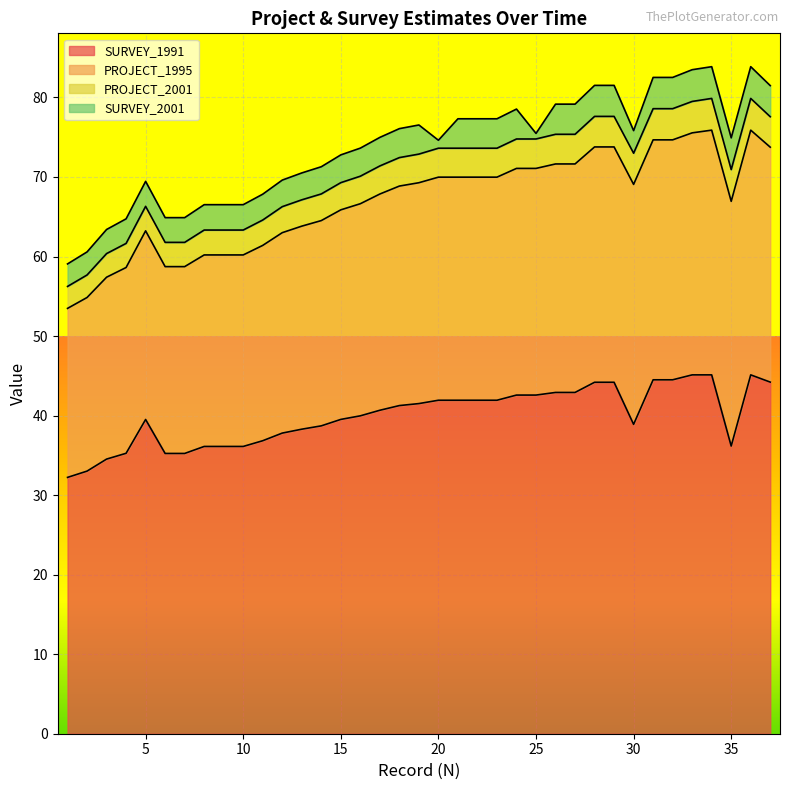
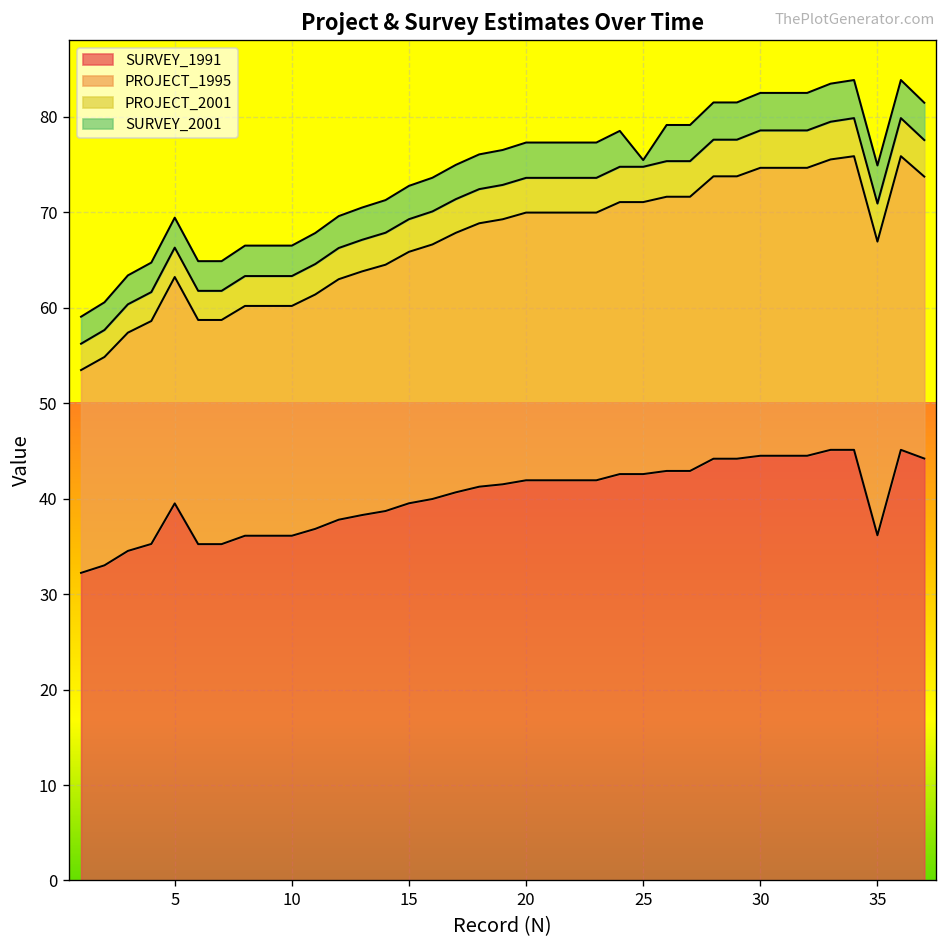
SURVEY_2001, 20: 1 -> 4
SURVEY_1991, 30: 39 -> 45
SURVEY_2001, 30: 3 -> 4
